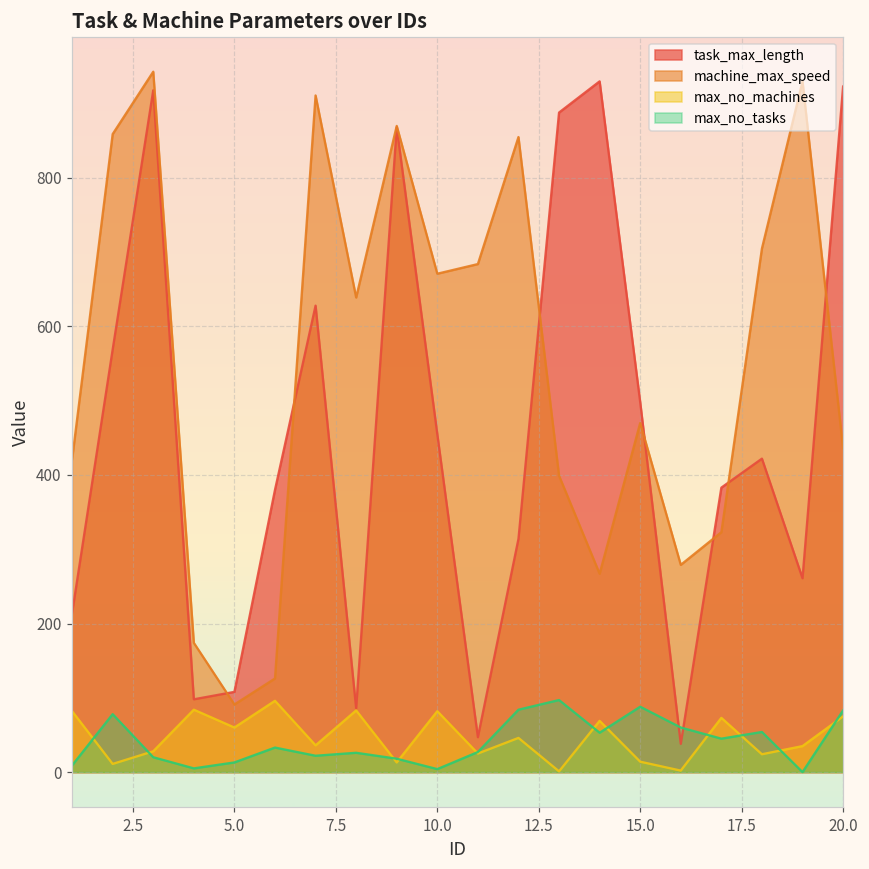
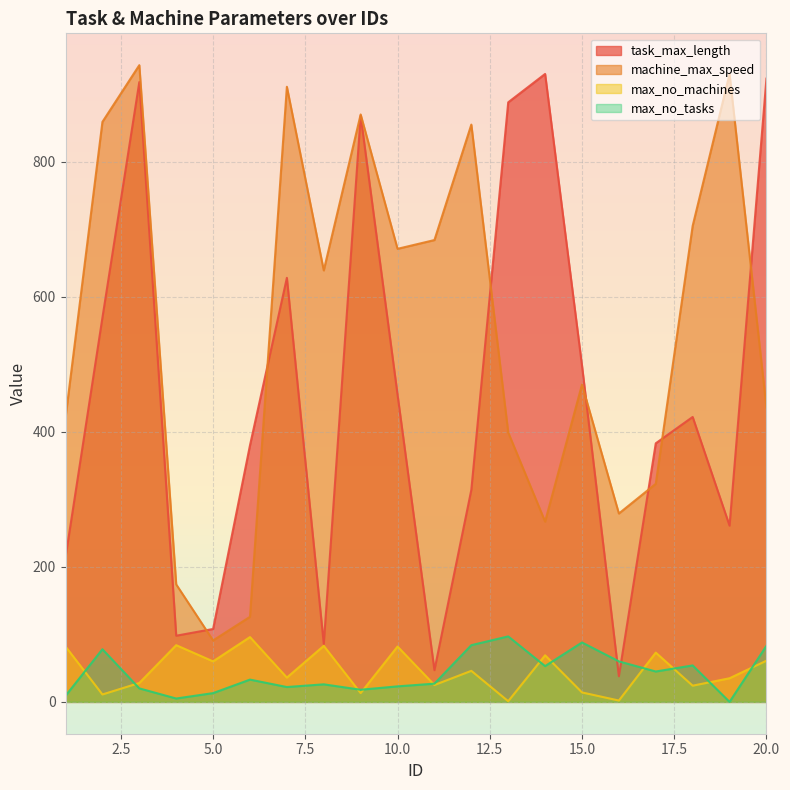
max_no_tasks, 10.0: 0 -> 20
max_no_machines, 20.0: 80 -> 60
